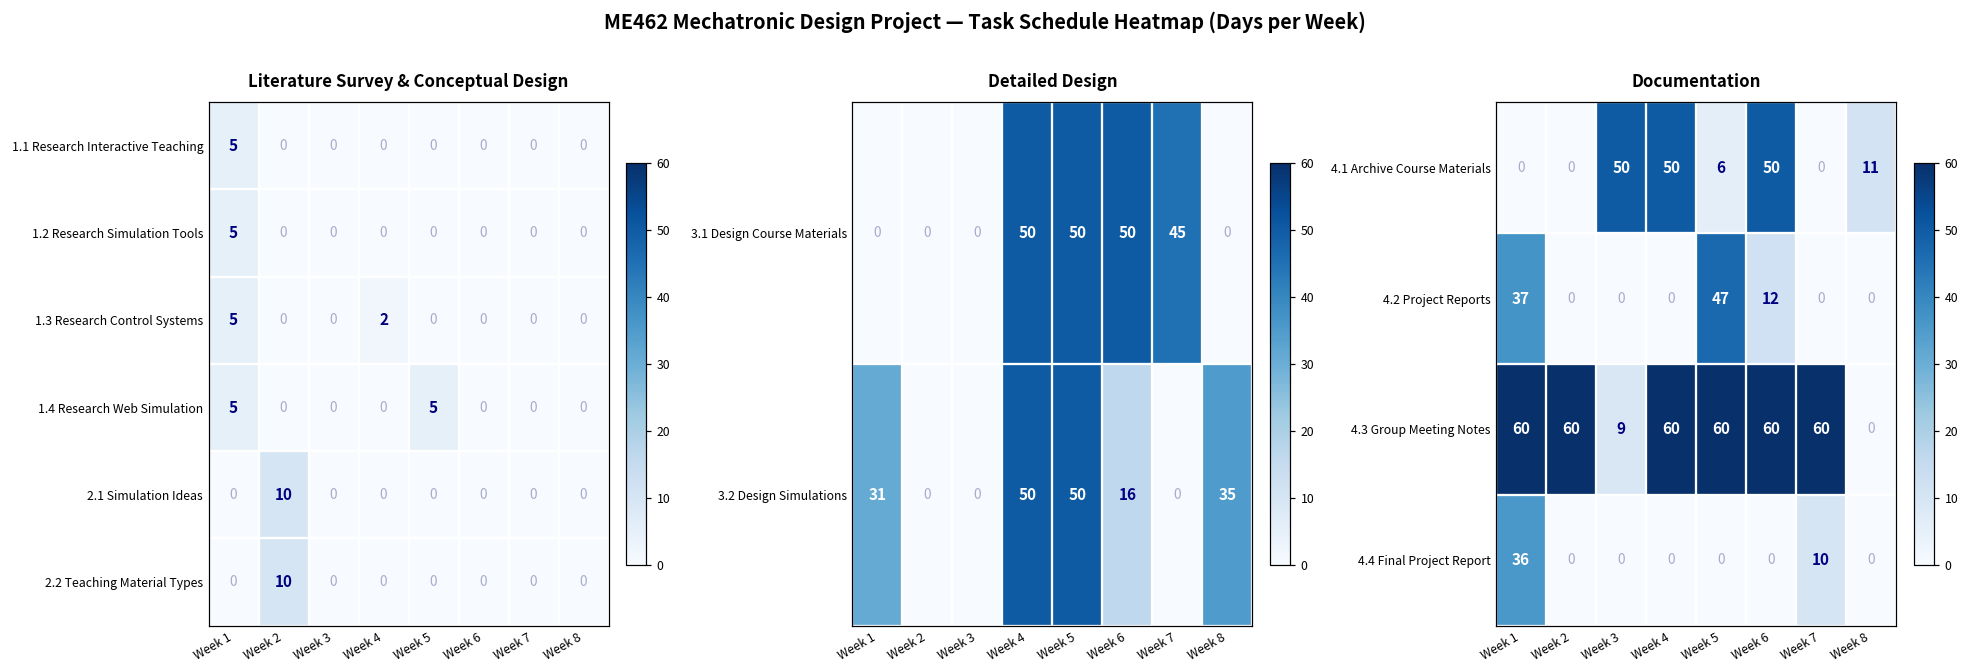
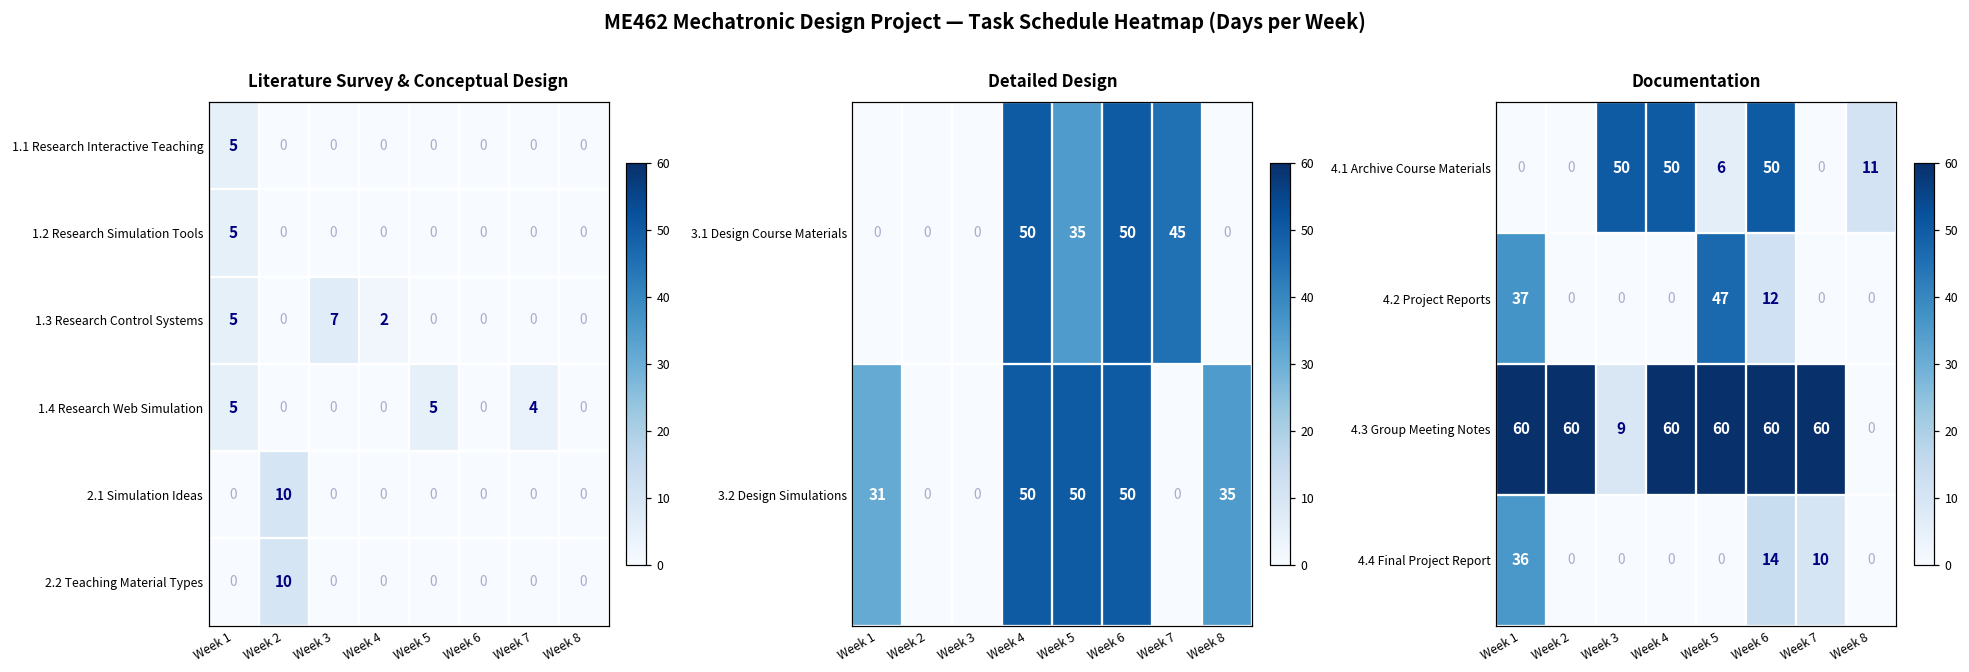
Literature Survey & Conceptual Design, 1.3 Research Control Systems, Week 3: 0 -> 7
Literature Survey & Conceptual Design, 1.4 Research Web Simulation, Week 7: 0 -> 4
Detailed Design, 3.1 Design Course Materials, Week 5: 50 -> 35
Detailed Design, 3.2 Design Simulations, Week 6: 16 -> 50
Documentation, 4.4 Final Project Report, Week 6: 0 -> 14
